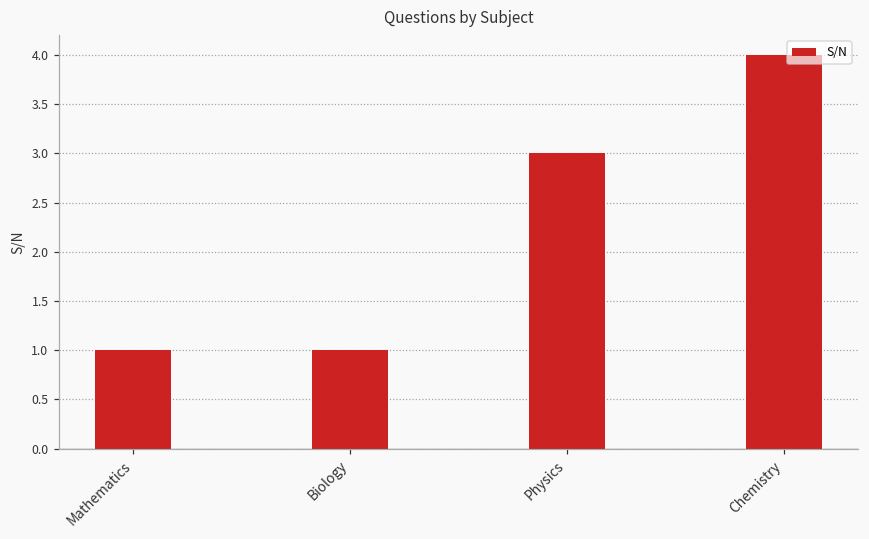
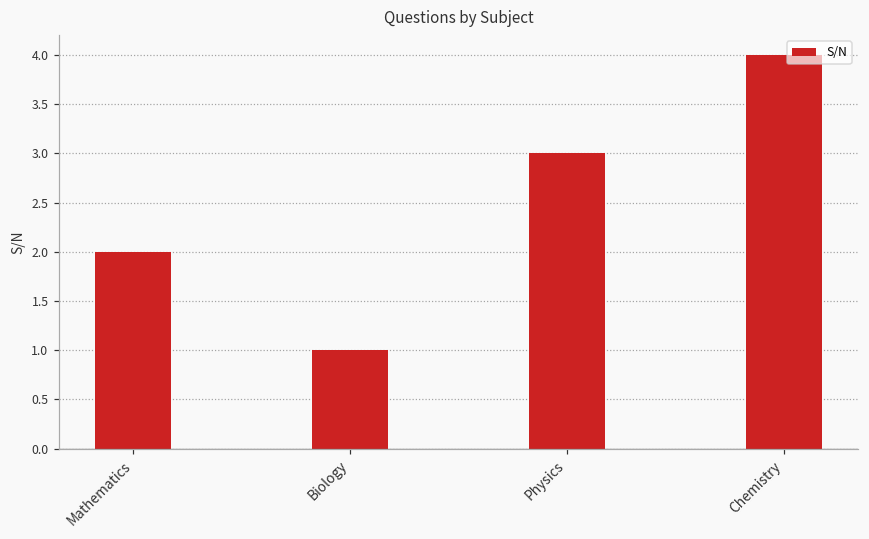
Mathematics: 1 -> 2
